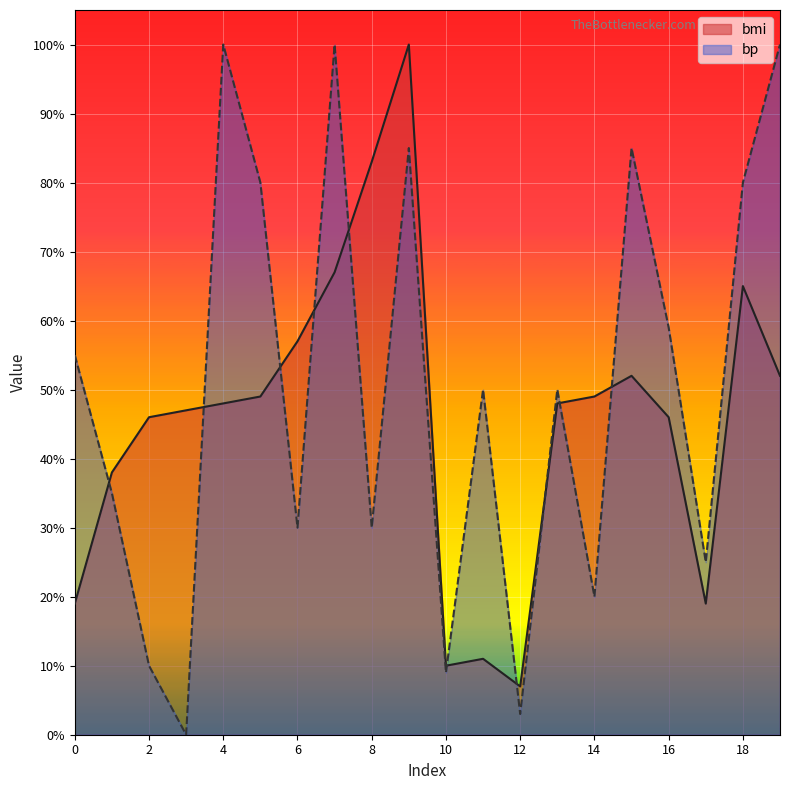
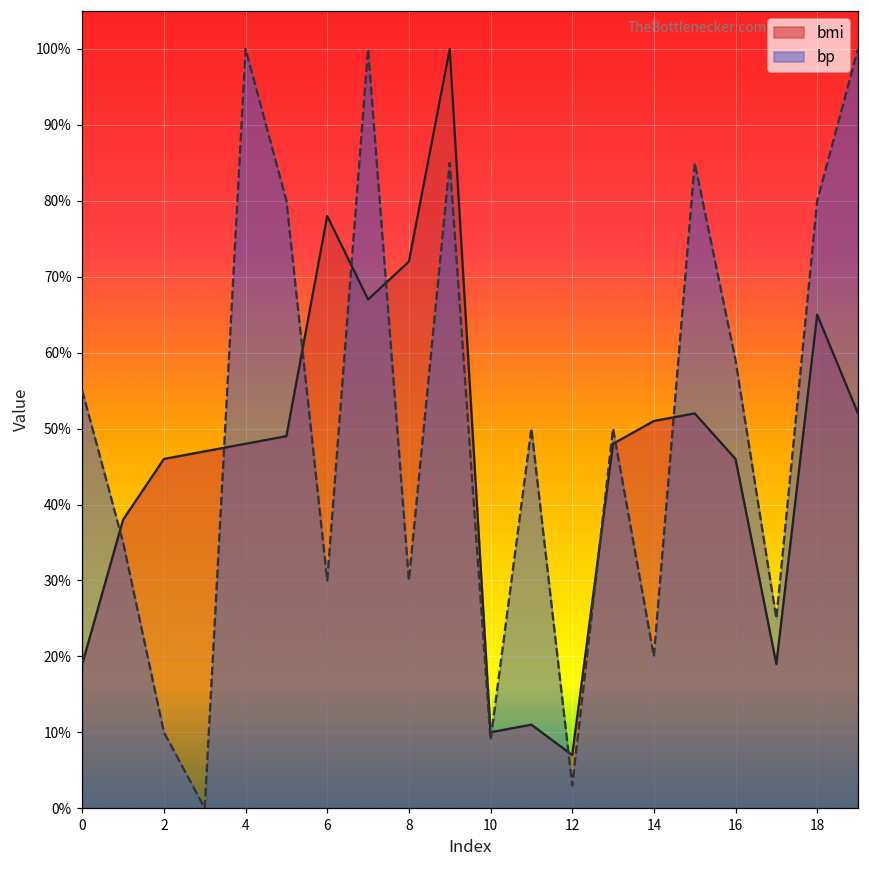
bmi, 6: 57% -> 78%
bmi, 8: 83% -> 72%
bmi, 14: 49% -> 51%
